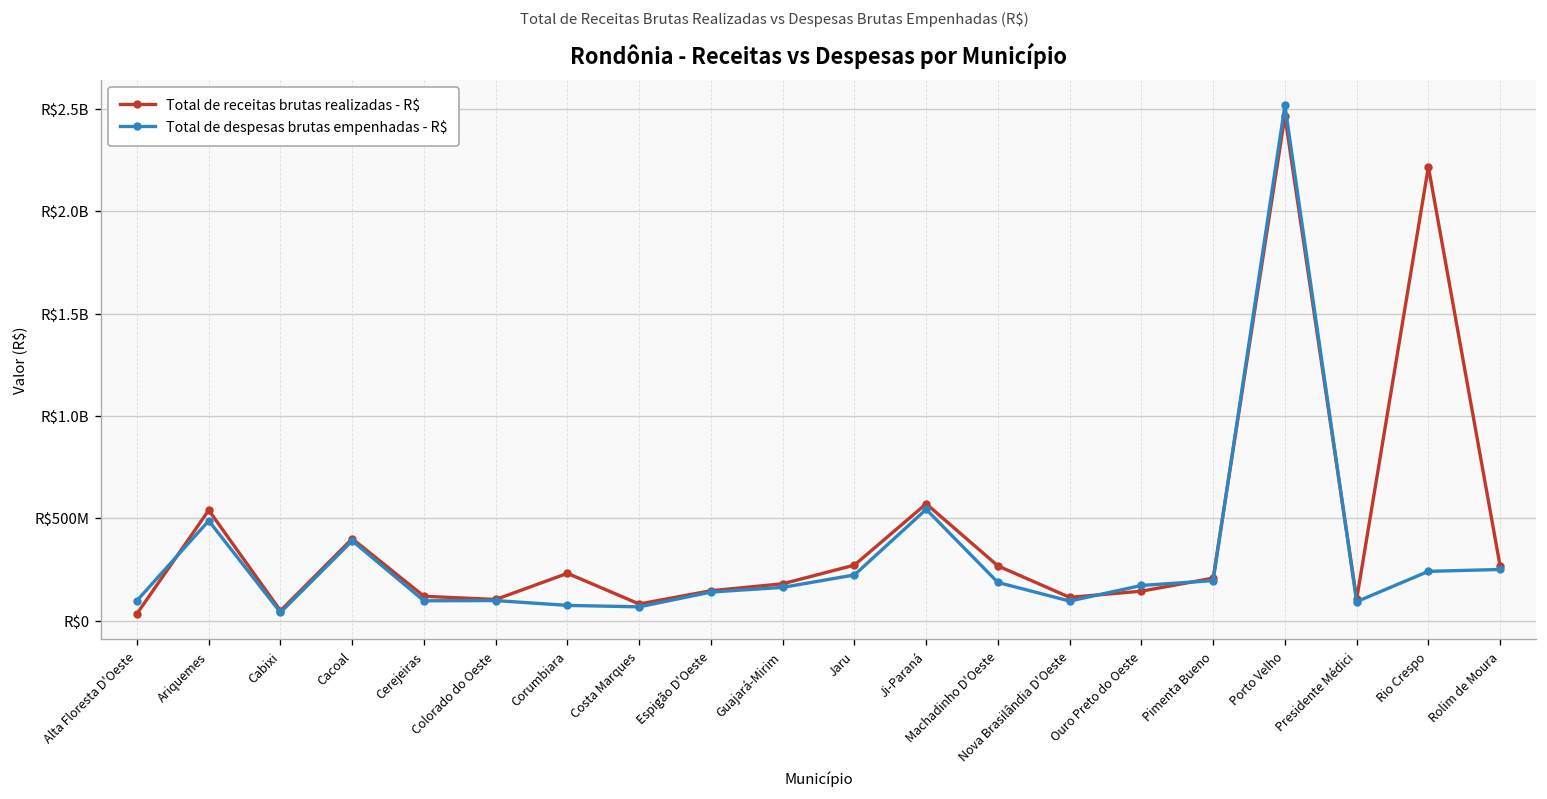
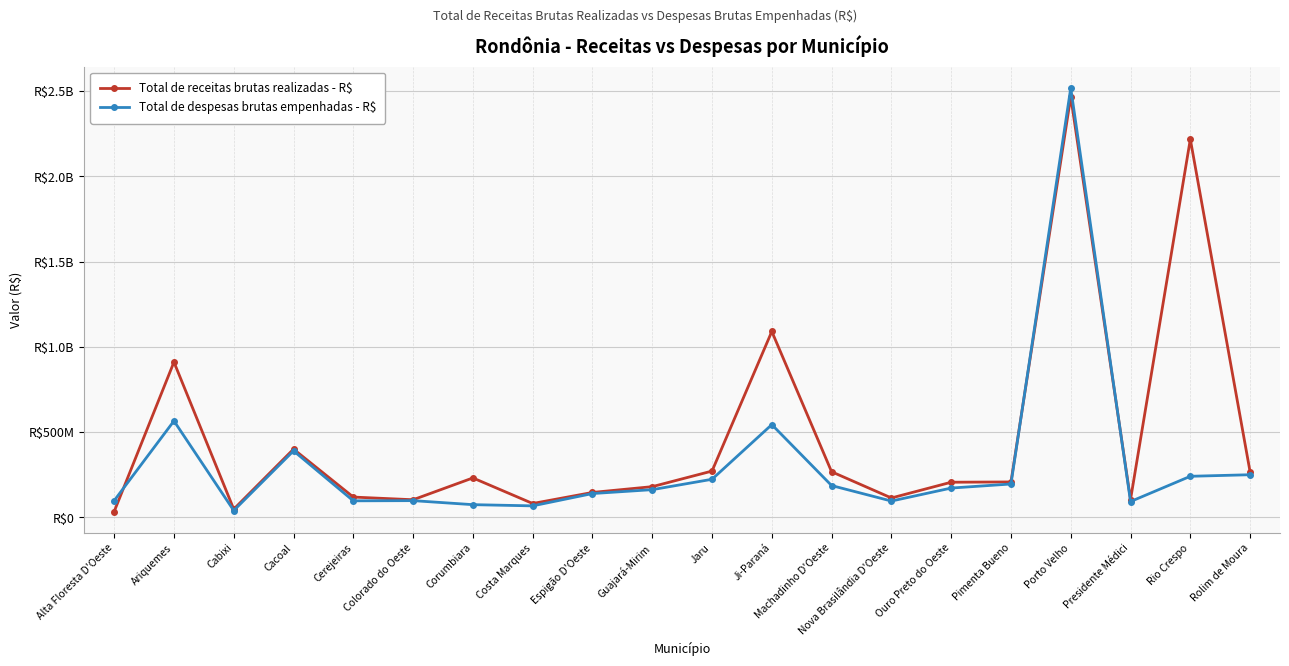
Total de receitas brutas realizadas - R$, Ariquemes: R$540000000 -> R$910000000
Total de despesas brutas empenhadas - R$, Ariquemes: R$490000000 -> R$570000000
Total de receitas brutas realizadas - R$, Ji-Paraná: R$570000000 -> R$1090000000
Total de receitas brutas realizadas - R$, Ouro Preto do Oeste: R$140000000 -> R$210000000
